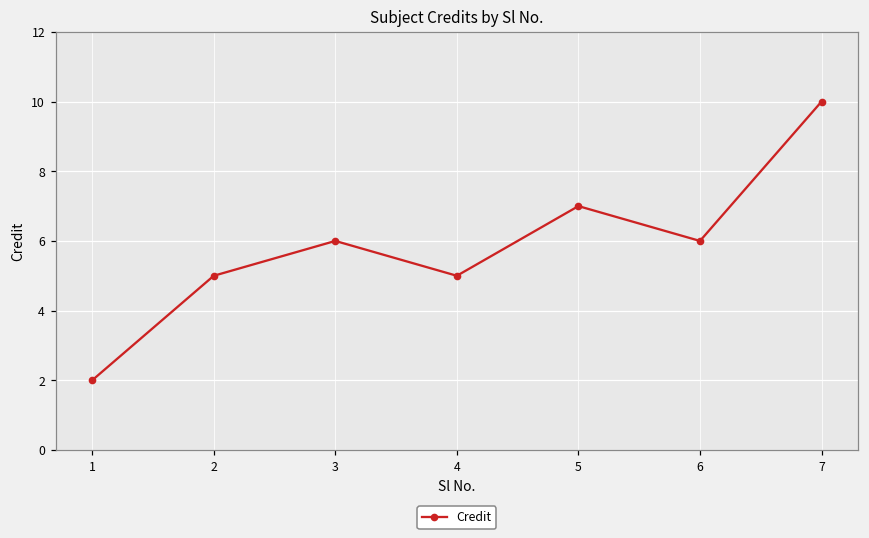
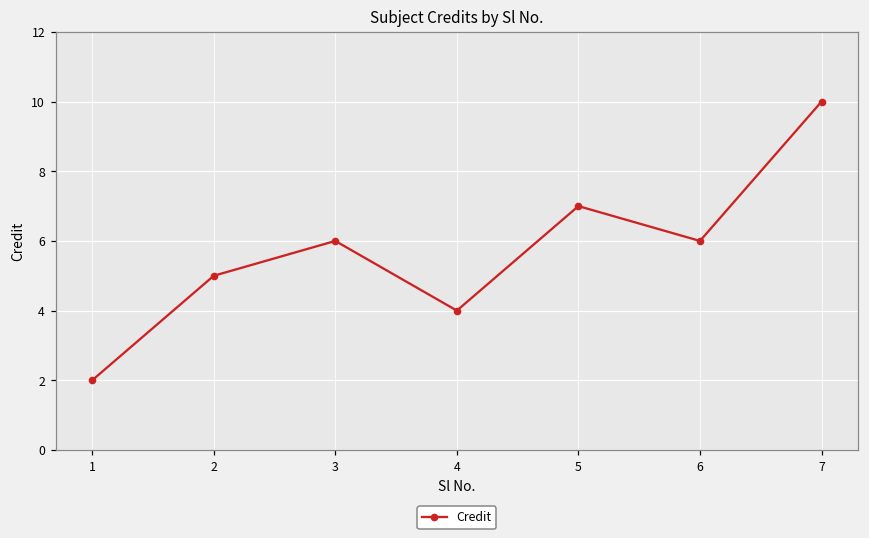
4: 5 -> 4
